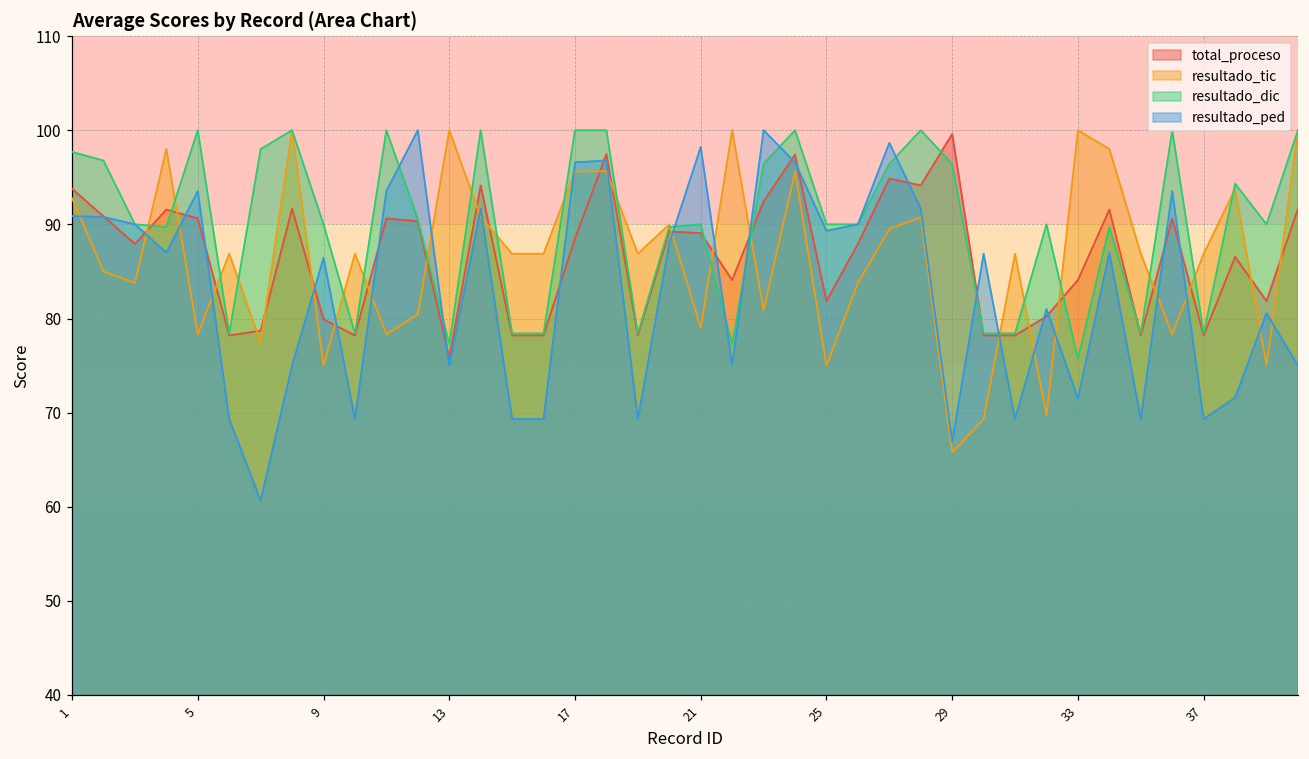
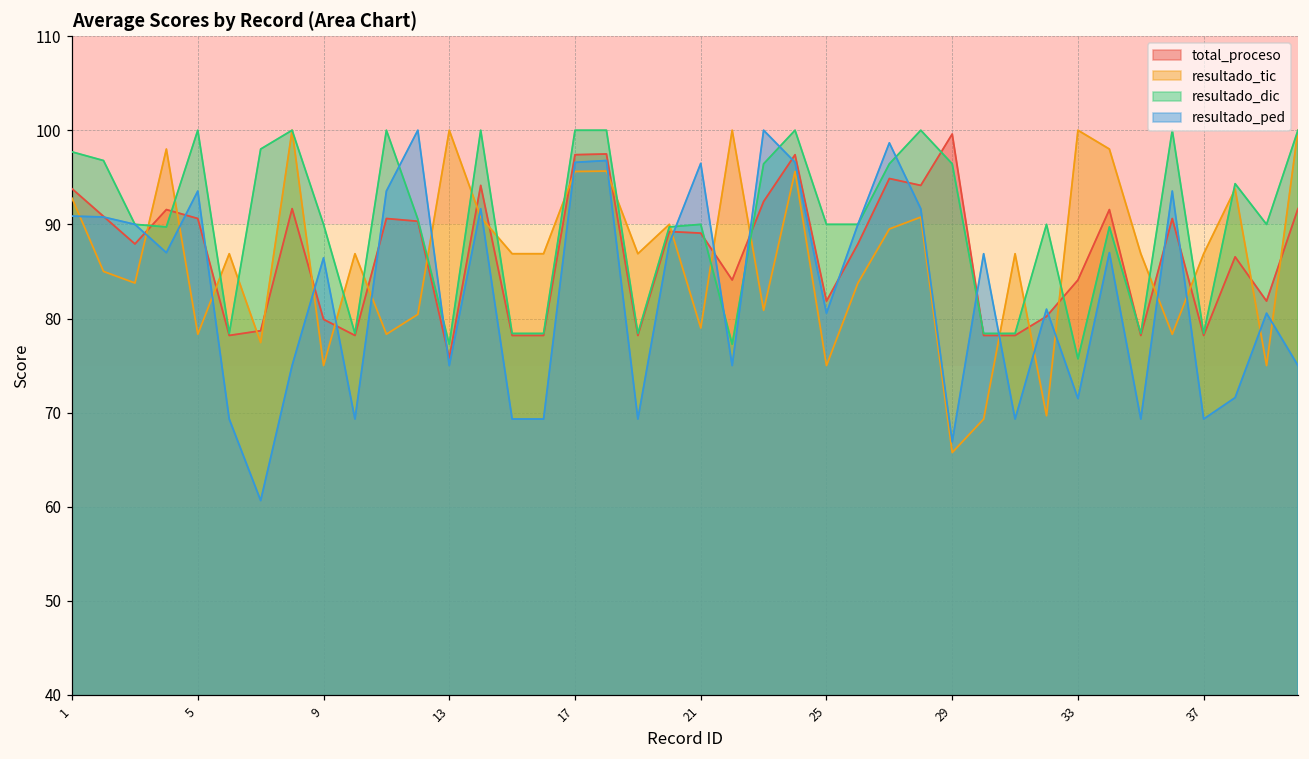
total_proceso, 17: 89 -> 97
resultado_ped, 21: 98 -> 96
resultado_ped, 25: 89 -> 81
